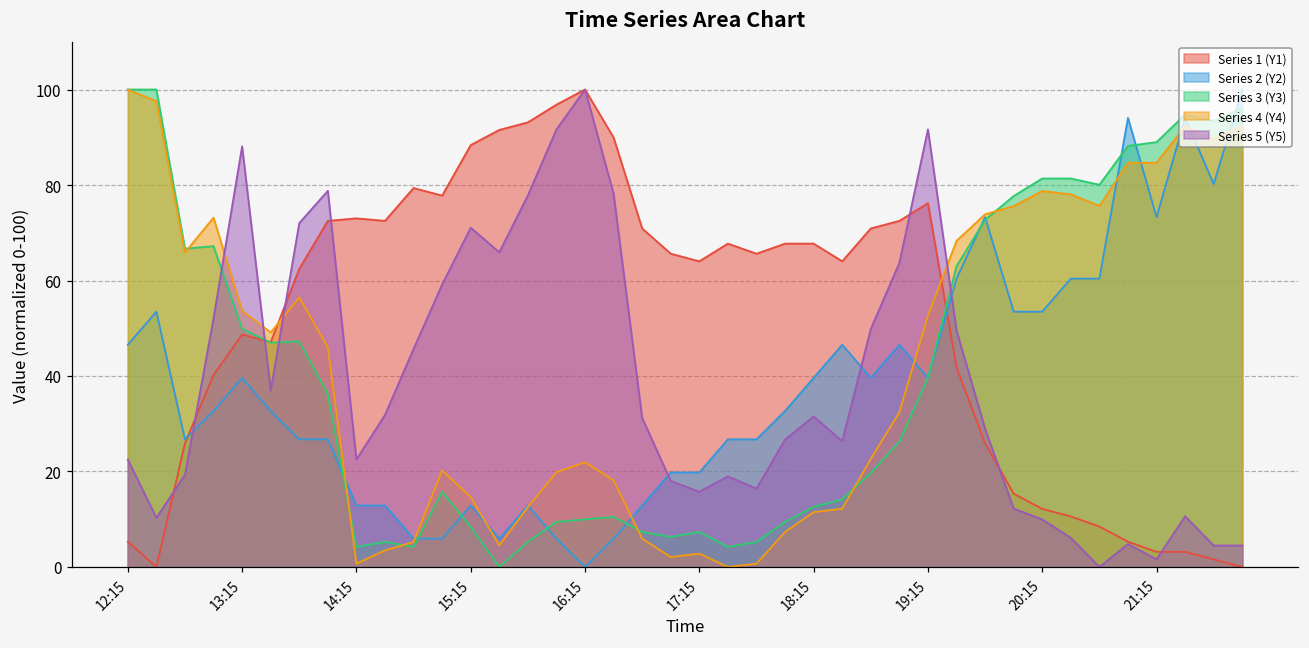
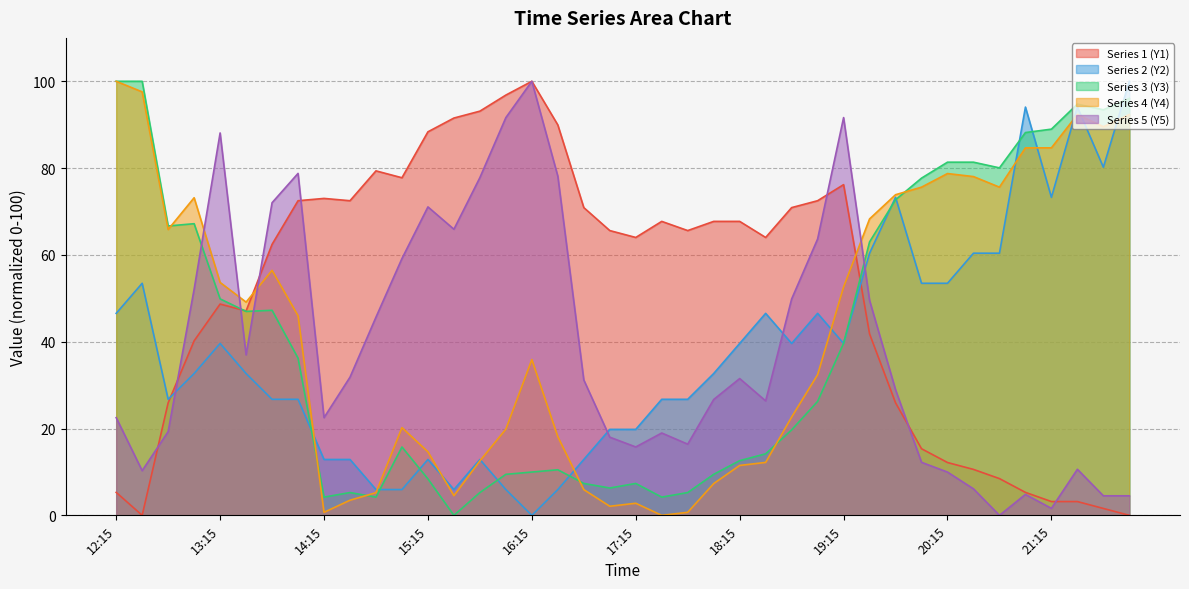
Series 4 (Y4), 16:15: 22 -> 36
